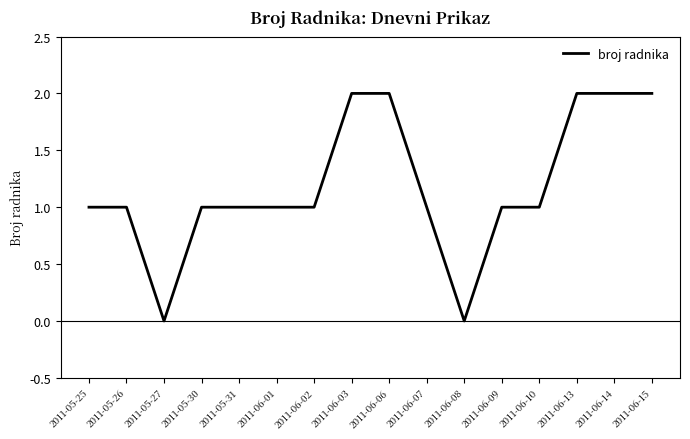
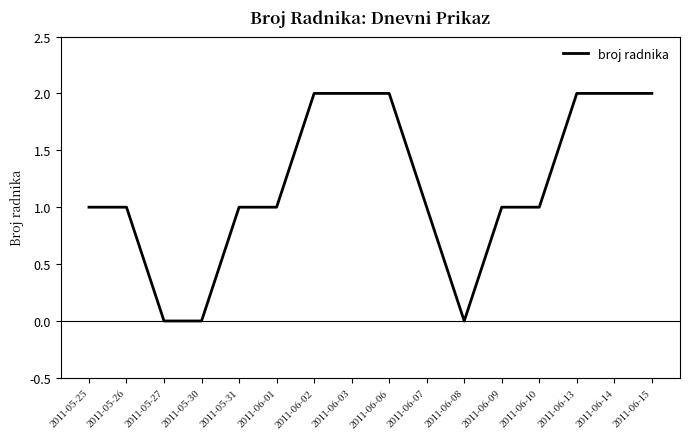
2011-05-30: 1 -> 0
2011-06-02: 1 -> 2
